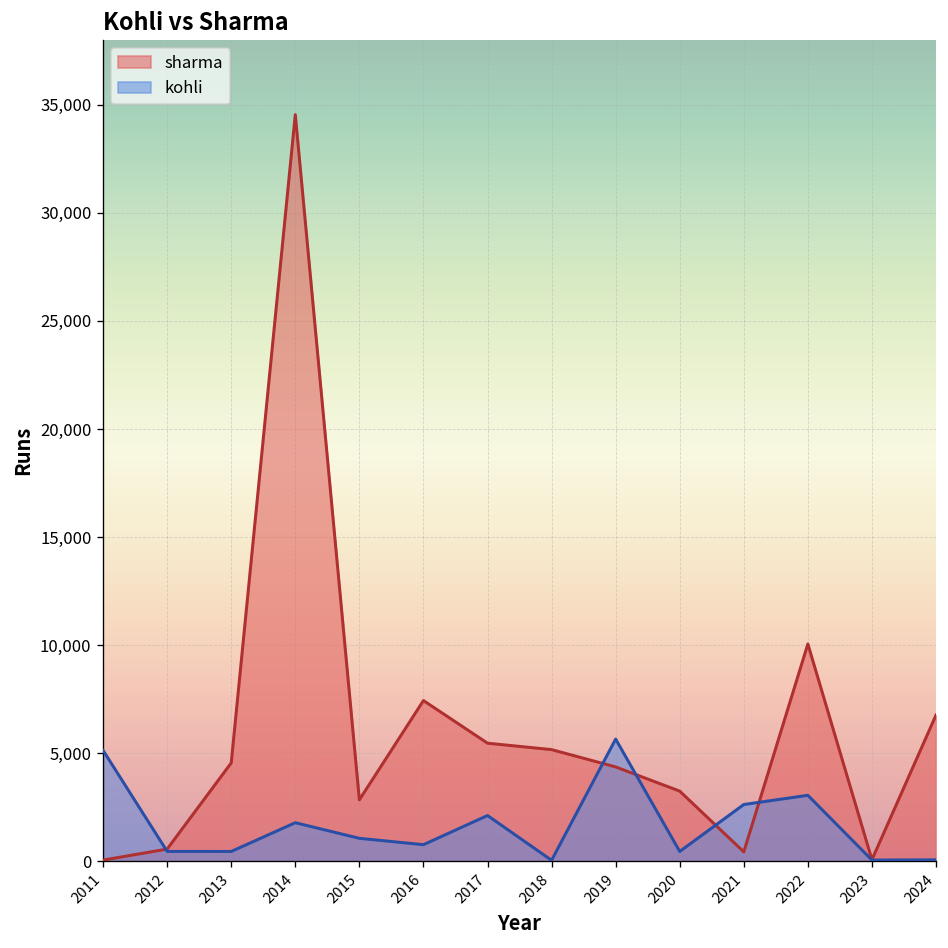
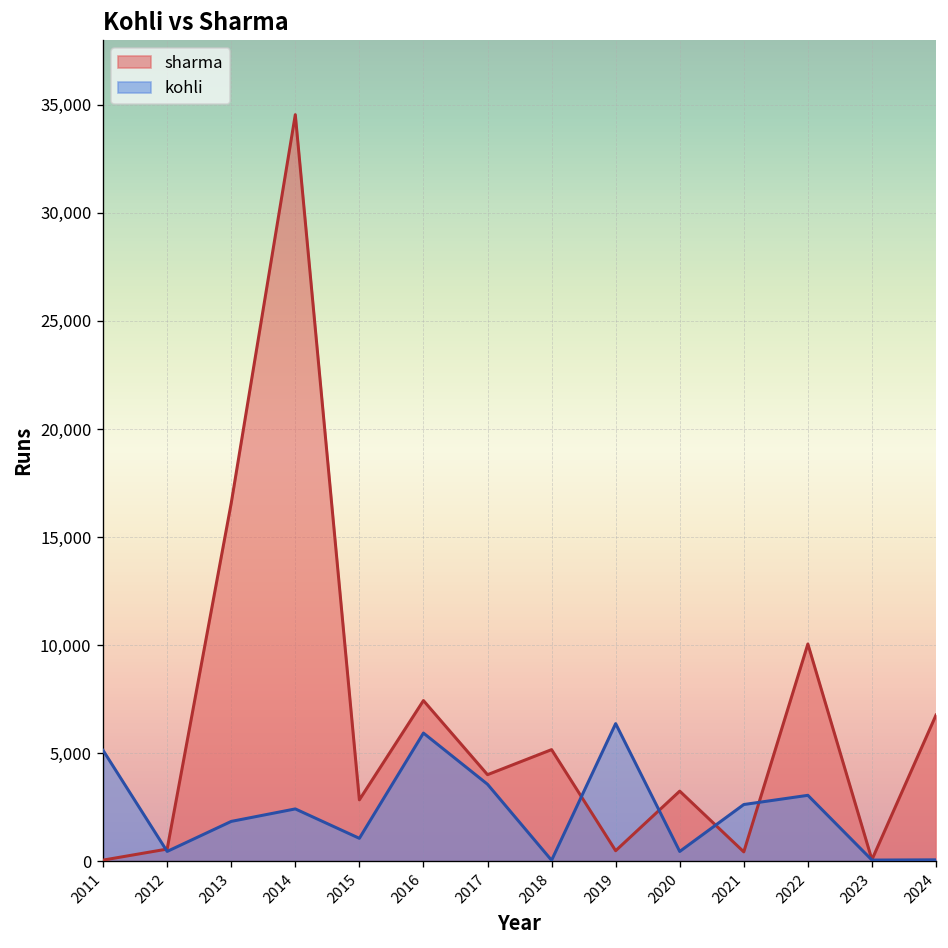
sharma, 2013: 4,600 -> 16,600
kohli, 2013: 500 -> 1,800
kohli, 2014: 1,800 -> 2,400
kohli, 2016: 800 -> 5,900
sharma, 2017: 5,500 -> 4,000
kohli, 2017: 2,100 -> 3,600
sharma, 2019: 4,400 -> 500
kohli, 2019: 5,700 -> 6,400
